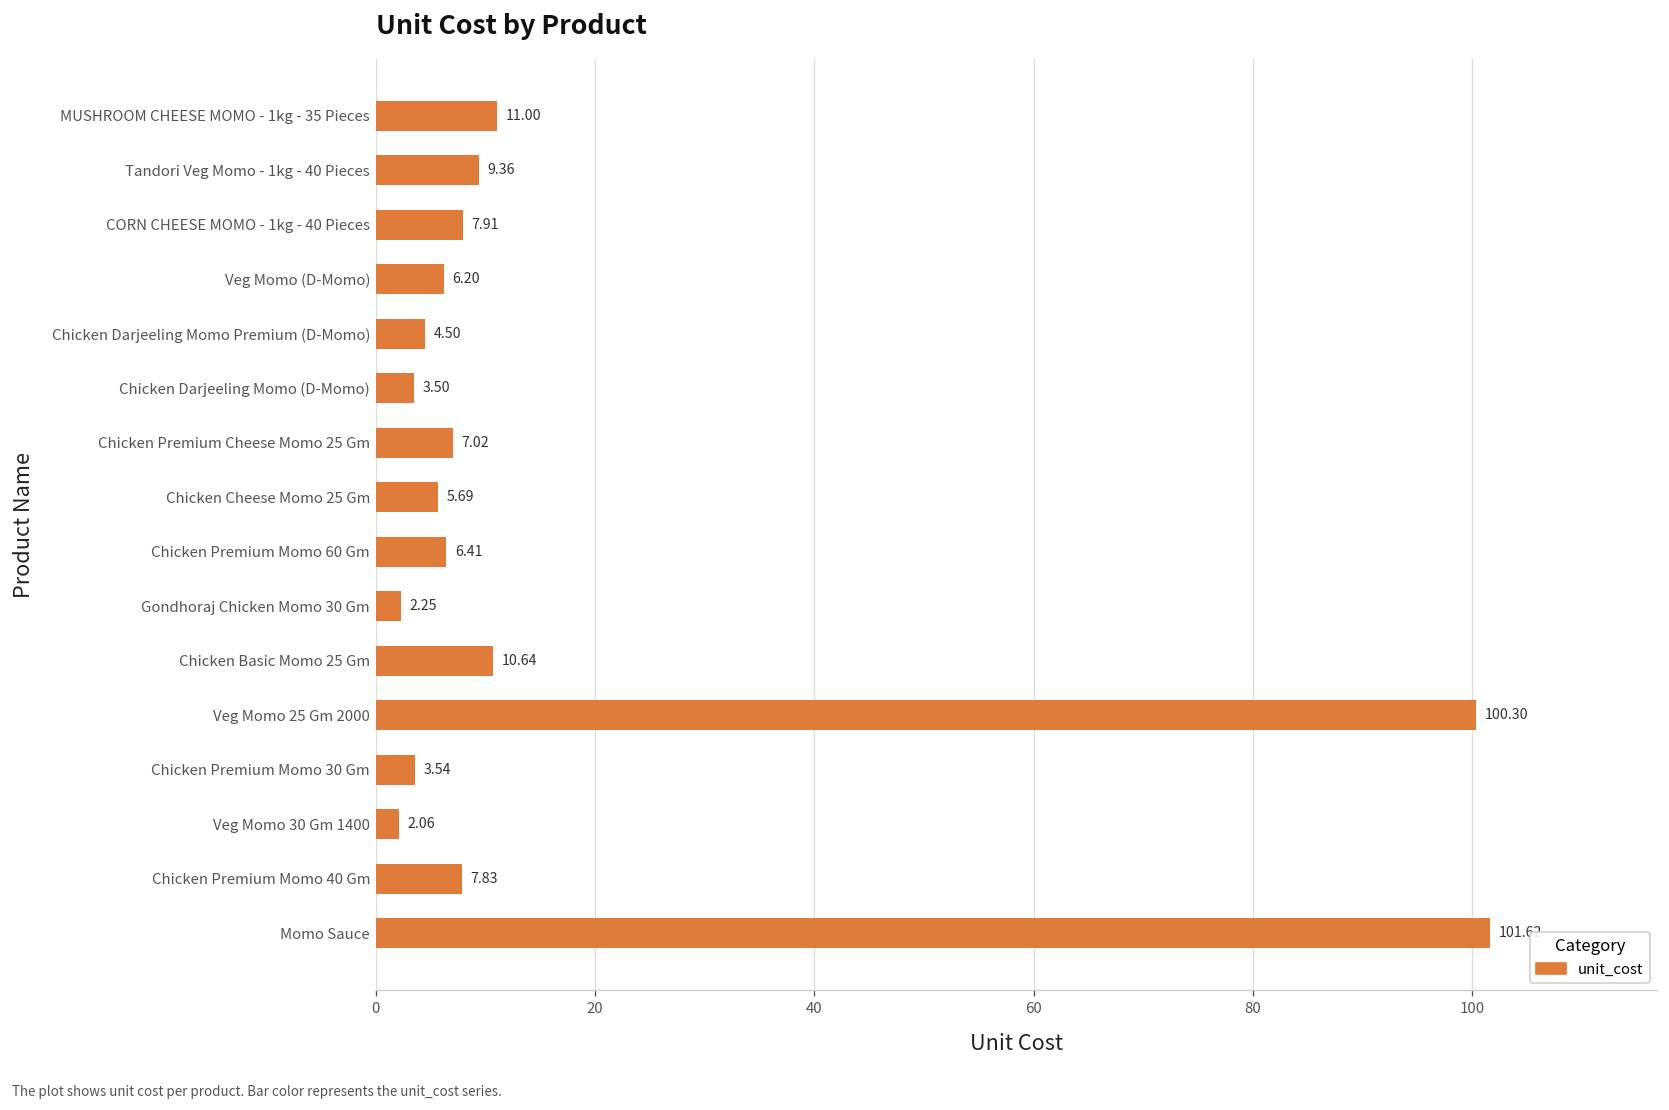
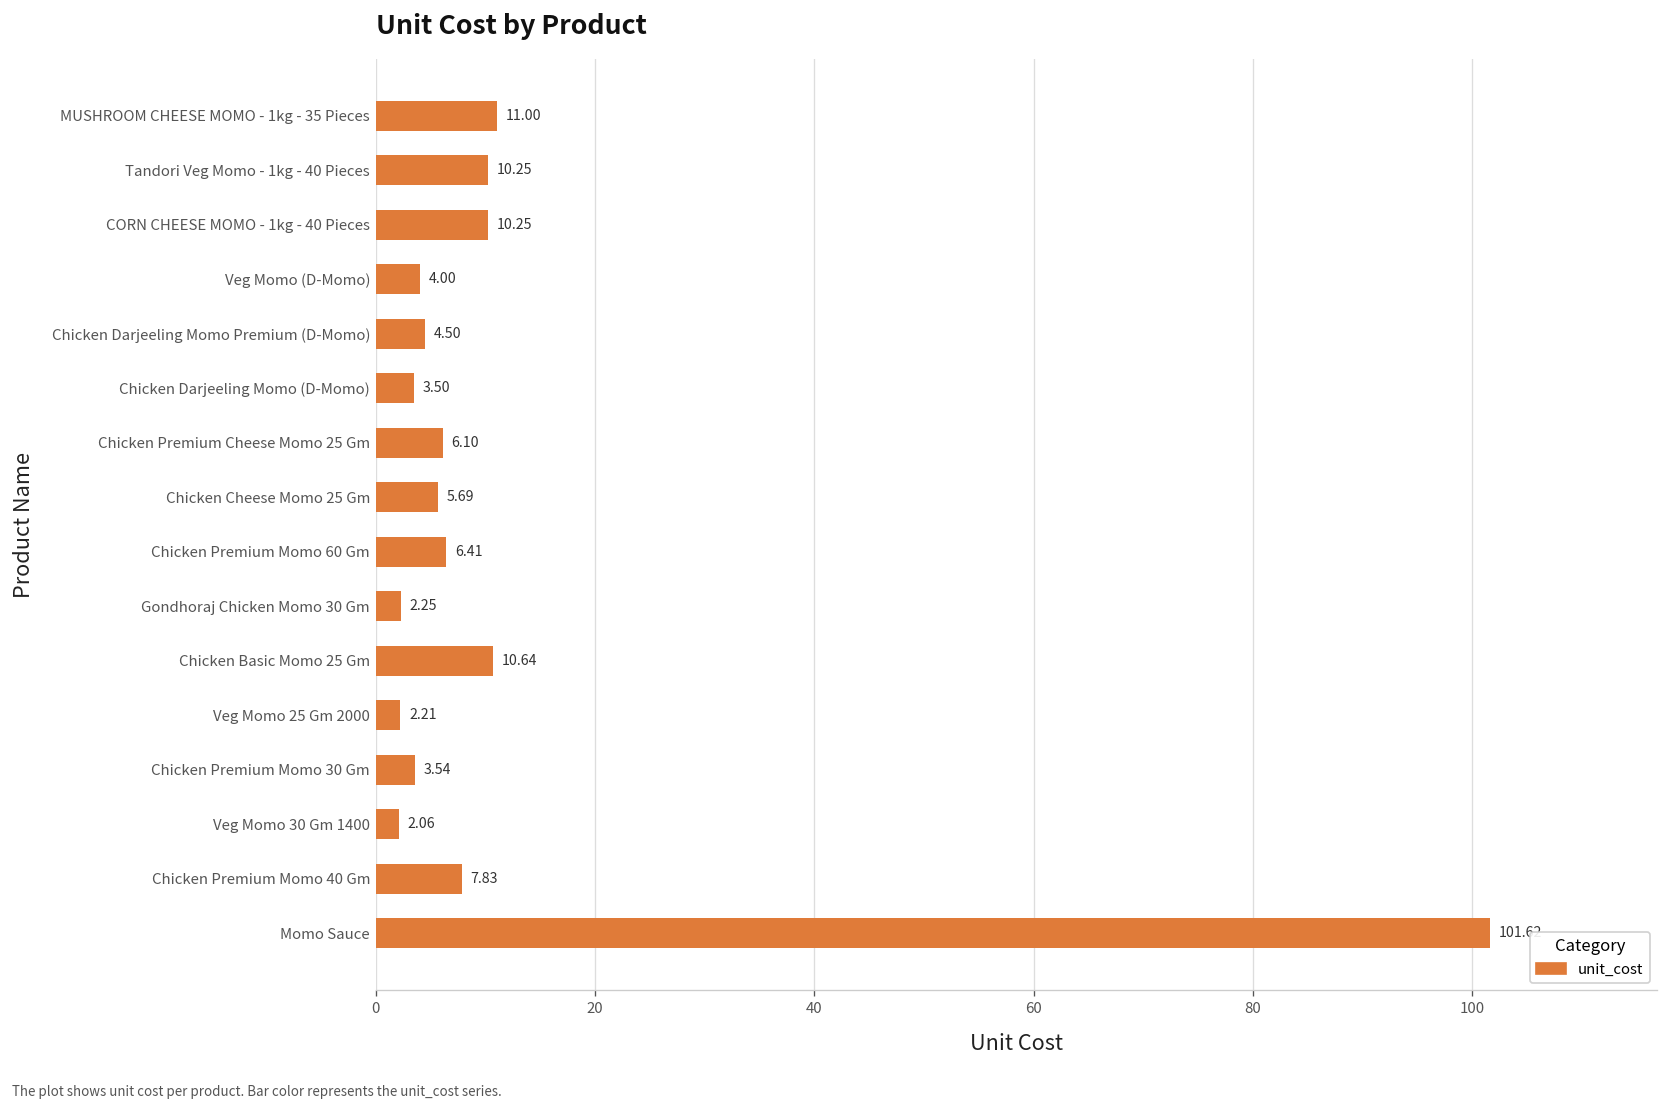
Tandori Veg Momo - 1kg - 40 Pieces: 9.36 -> 10.25
CORN CHEESE MOMO - 1kg - 40 Pieces: 7.91 -> 10.25
Veg Momo (D-Momo): 6.20 -> 4.00
Chicken Premium Cheese Momo 25 Gm: 7.02 -> 6.10
Veg Momo 25 Gm 2000: 100.30 -> 2.21
